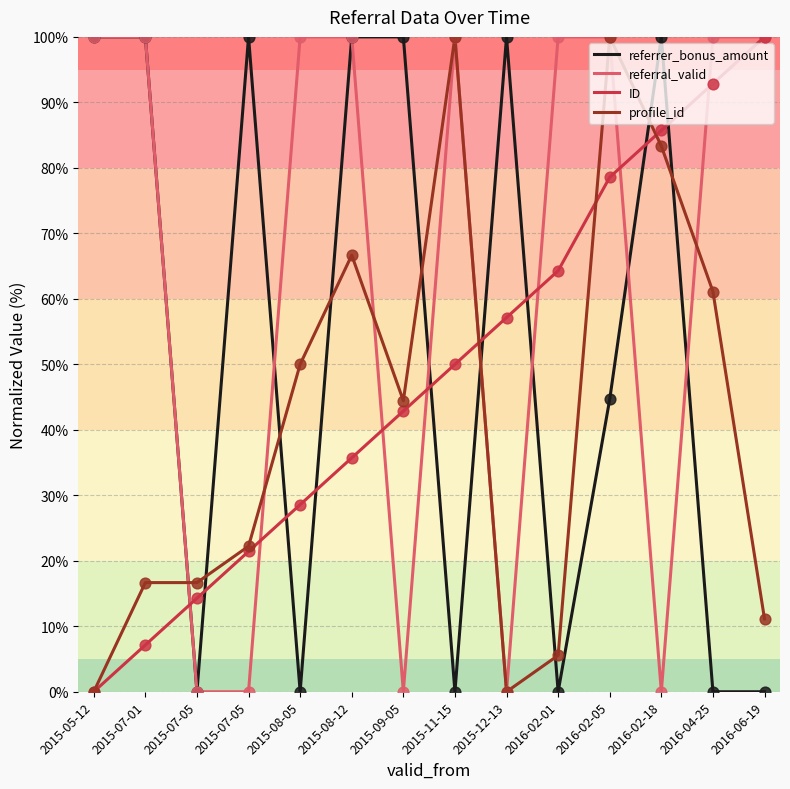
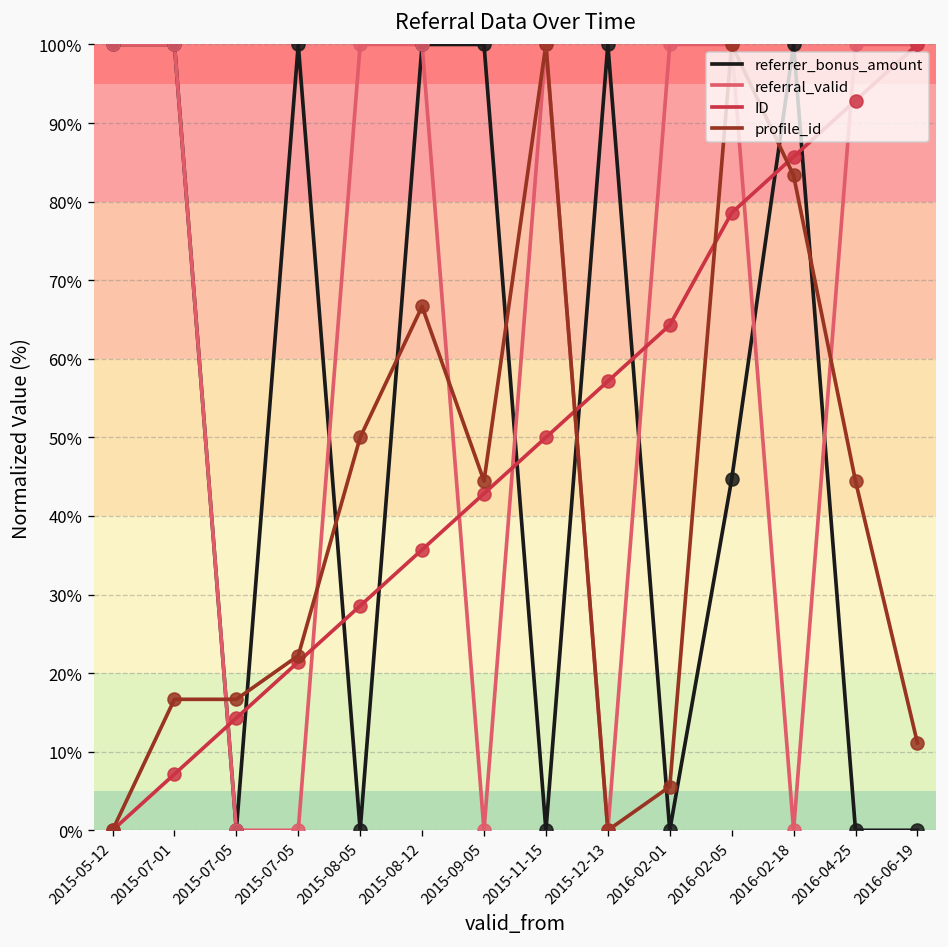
profile_id, 2016-04-25: 61% -> 44%
